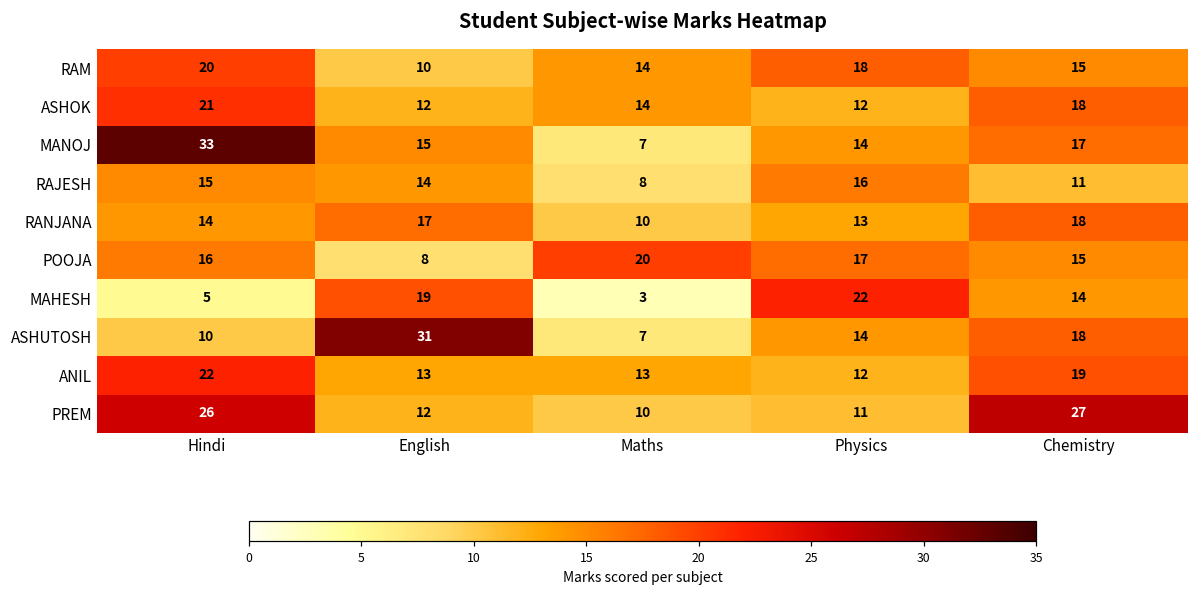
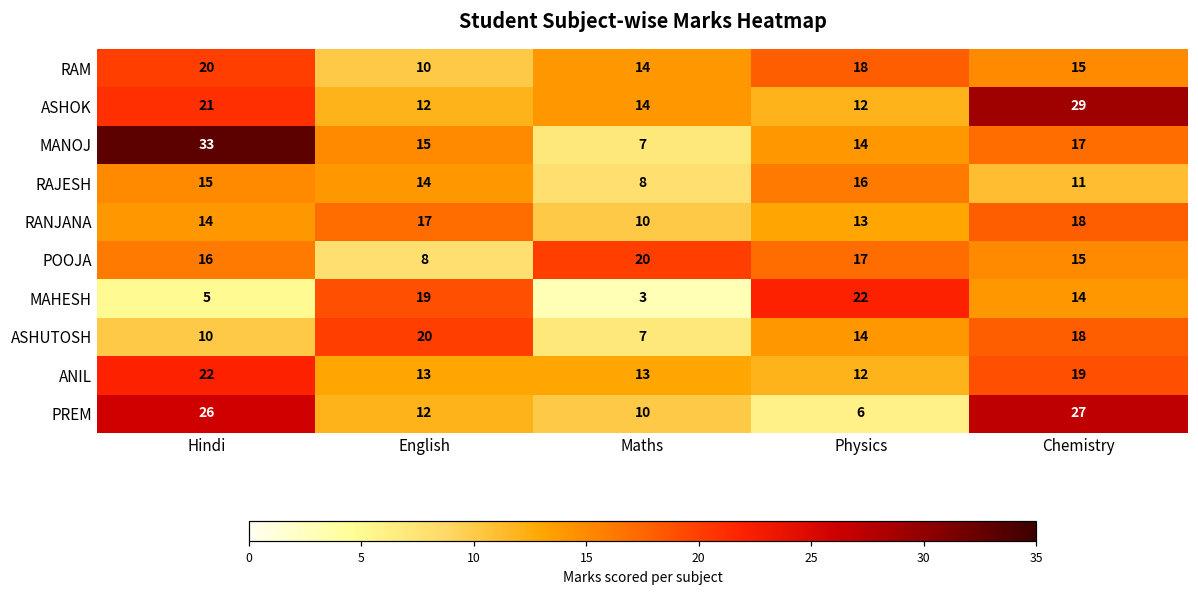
ASHOK, Chemistry: 18 -> 29
ASHUTOSH, English: 31 -> 20
PREM, Physics: 11 -> 6
